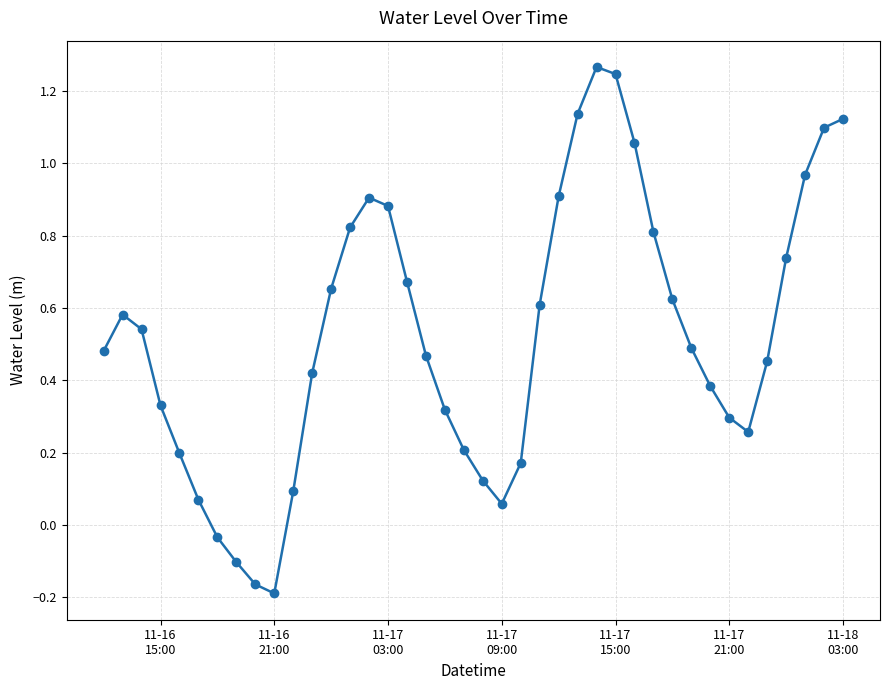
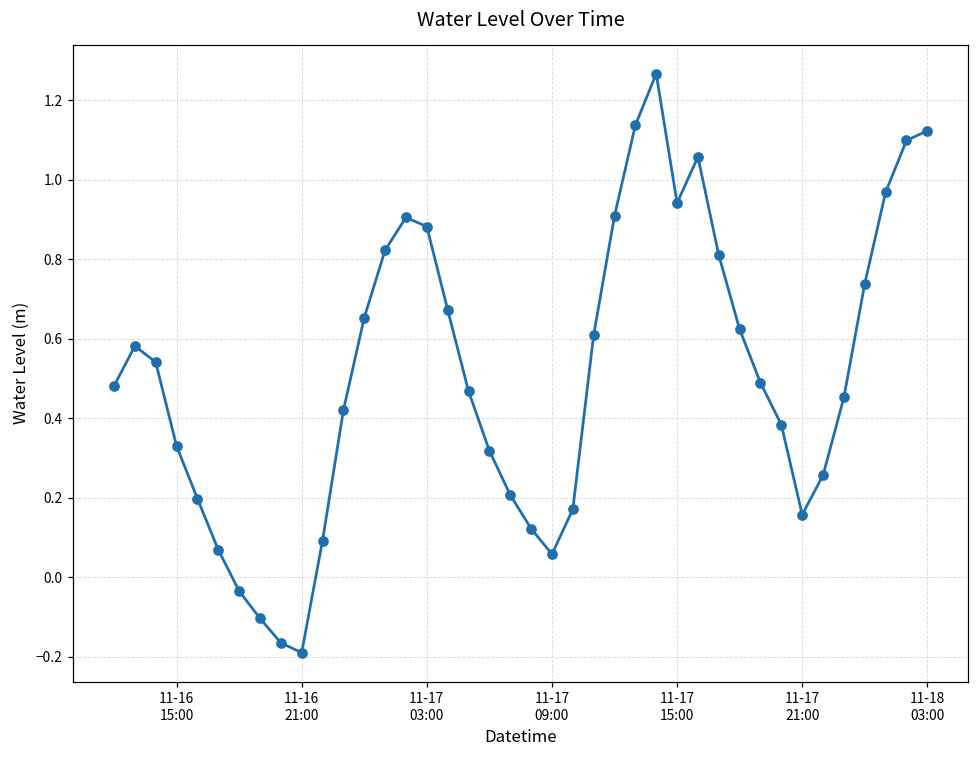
11-17 15:00: 1.25 -> 0.94
11-17 21:00: 0.30 -> 0.16
